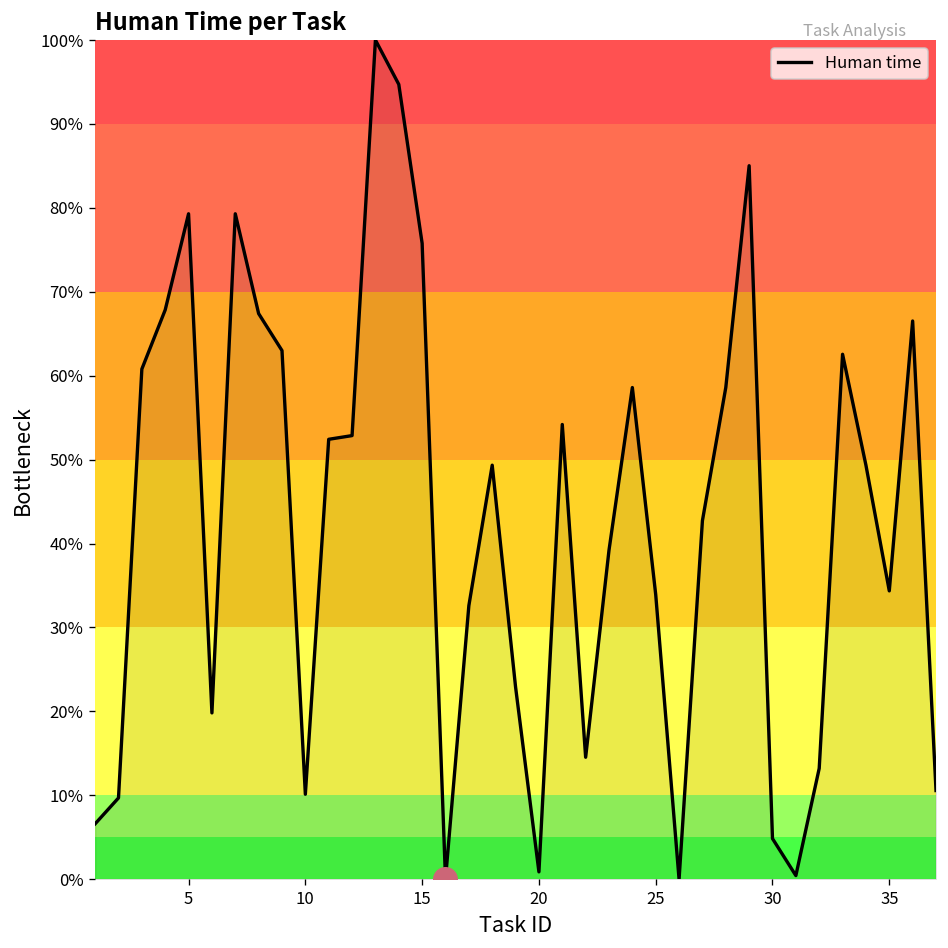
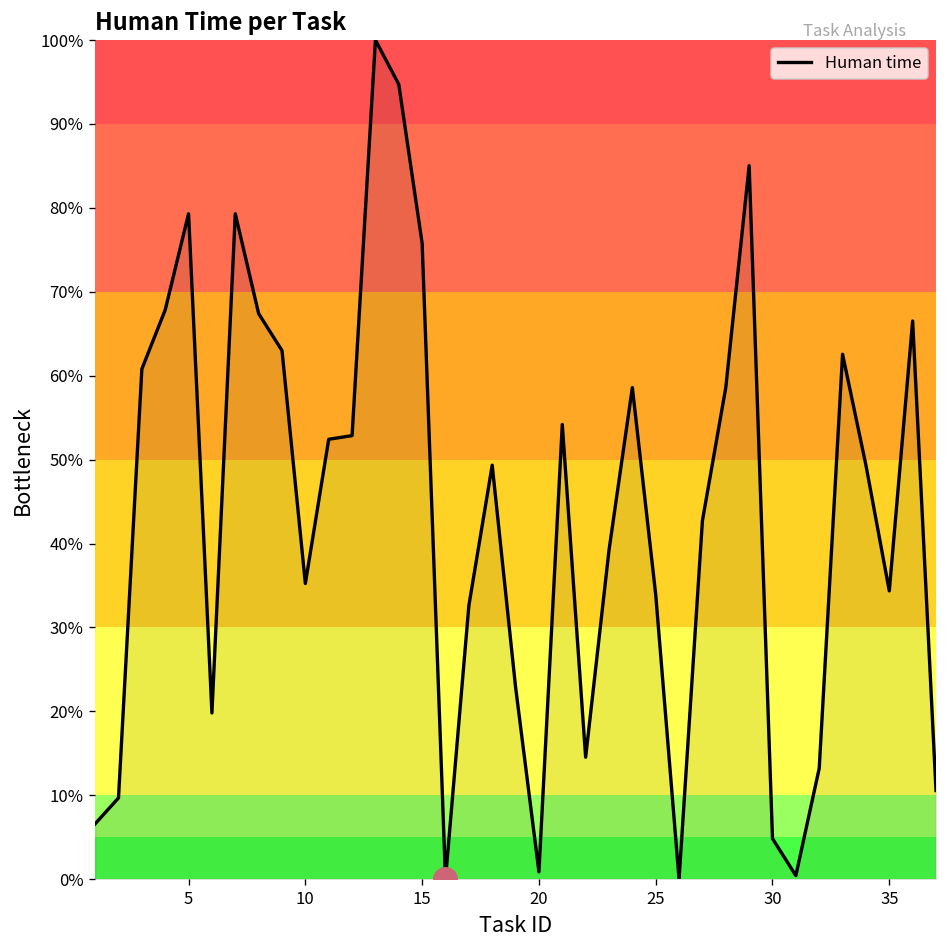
Human time, 10: 10% -> 35%
